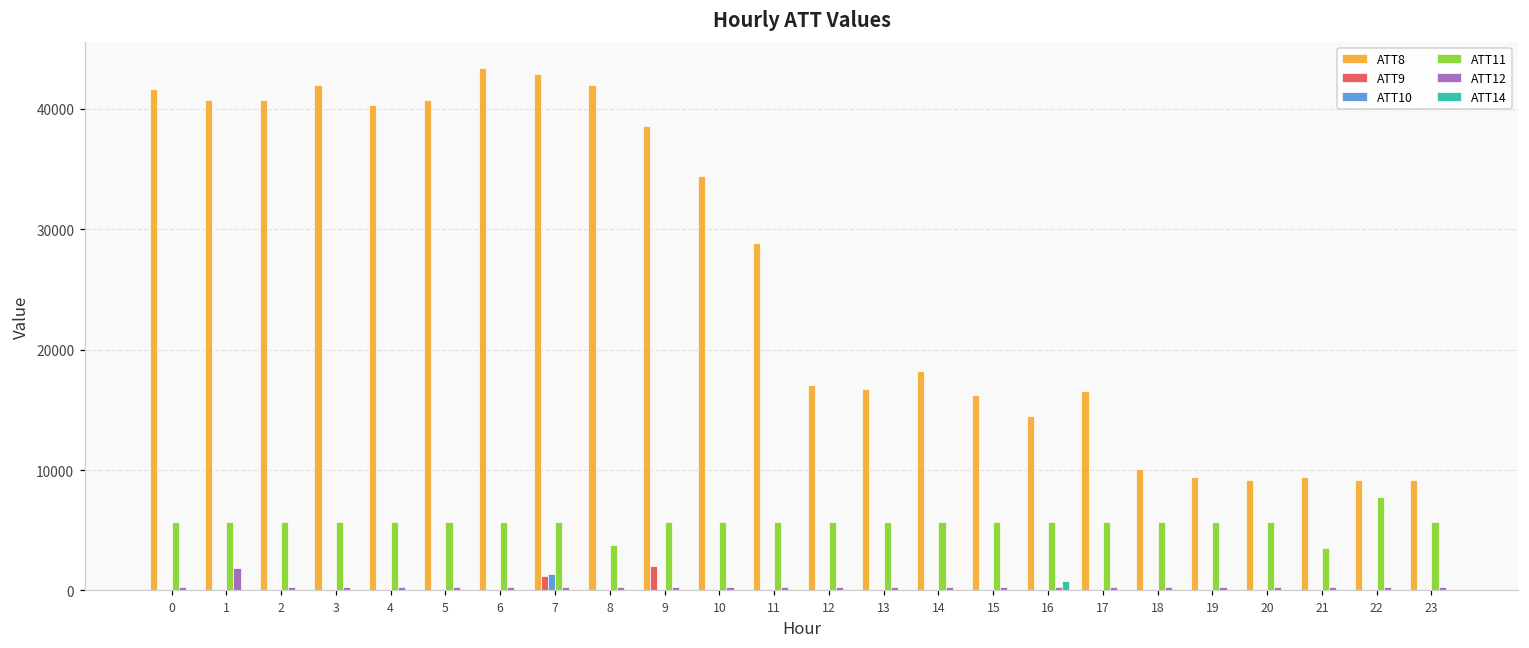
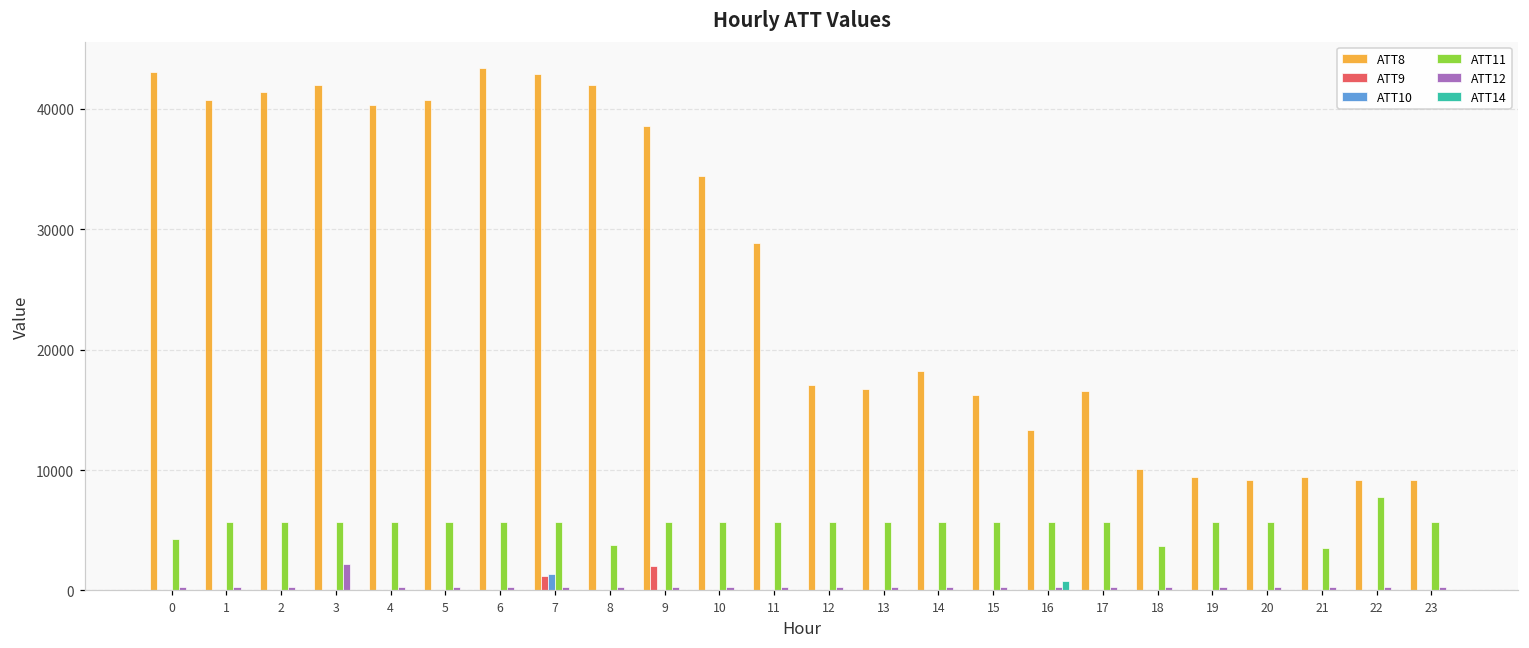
ATT8, 0: 41600 -> 43100
ATT11, 0: 5700 -> 4300
ATT12, 1: 1900 -> 300
ATT8, 2: 40700 -> 41400
ATT12, 3: 300 -> 2200
ATT8, 16: 14500 -> 13300
ATT11, 18: 5700 -> 3700
